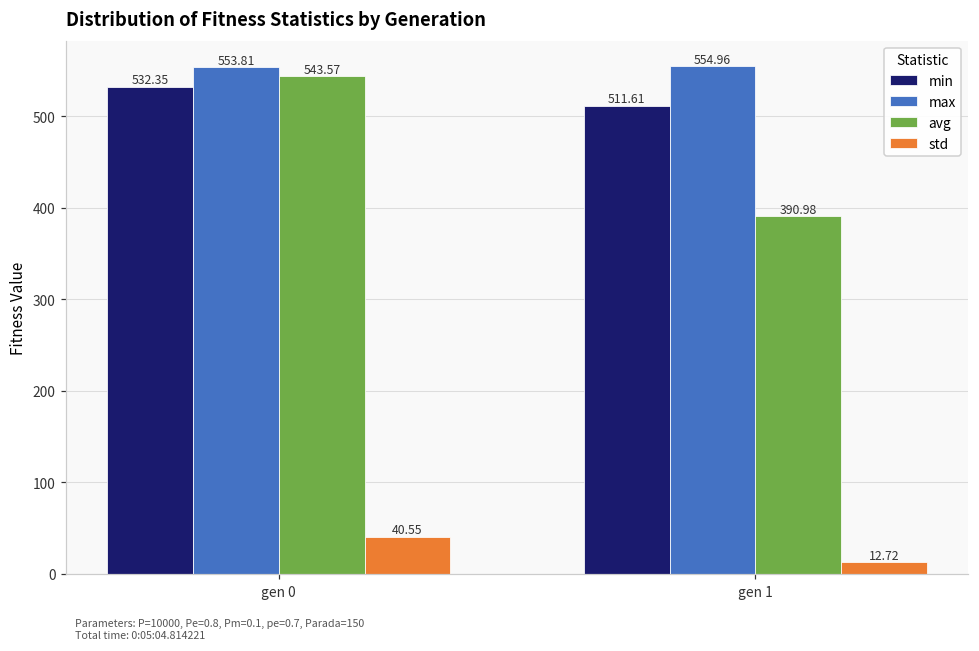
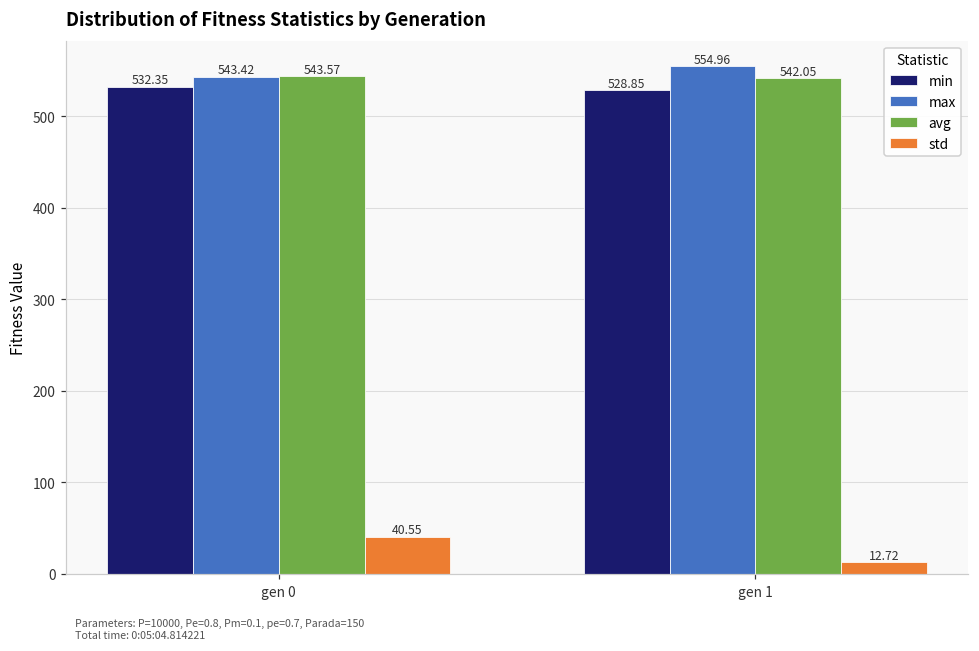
max, gen 0: 553.81 -> 543.42
min, gen 1: 511.61 -> 528.85
avg, gen 1: 390.98 -> 542.05
